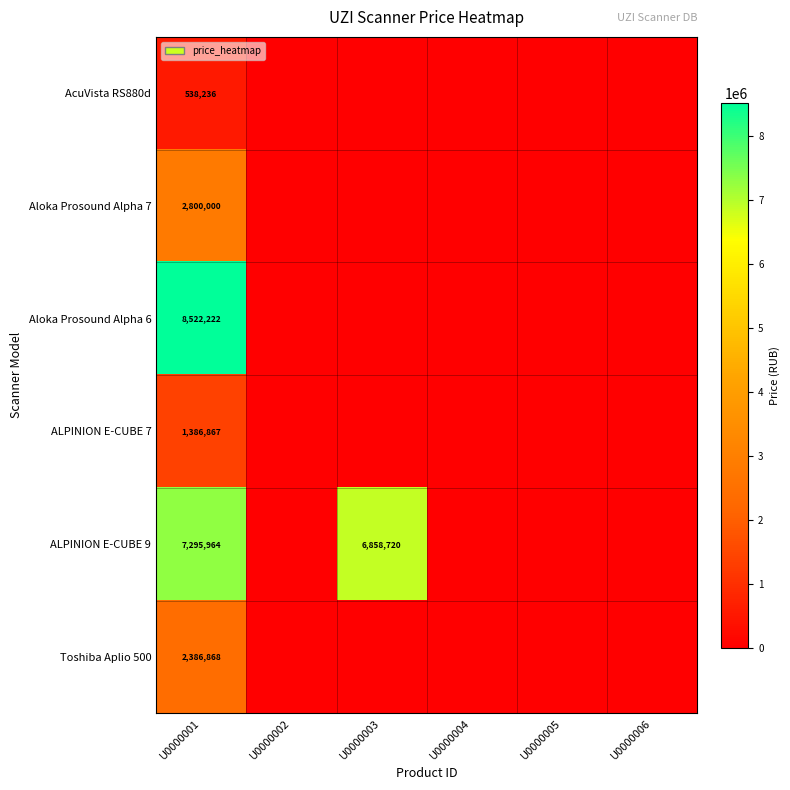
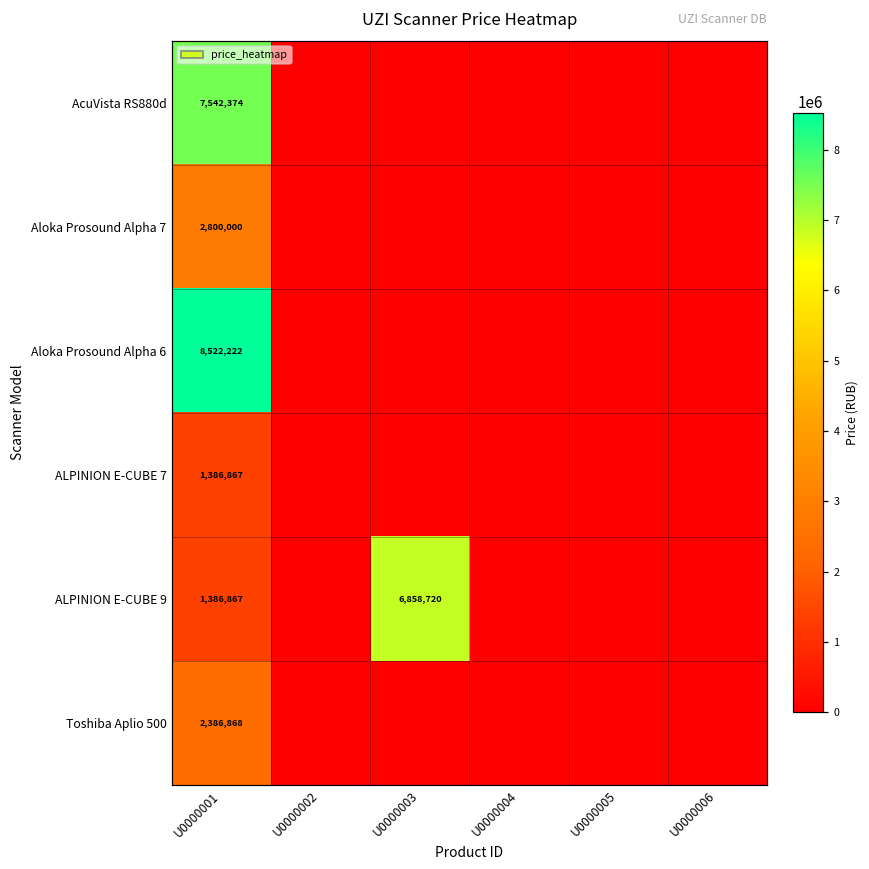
AcuVista RS880d, U0000001: 538,236 -> 7,542,374
ALPINION E-CUBE 9, U0000001: 7,295,964 -> 1,386,867
